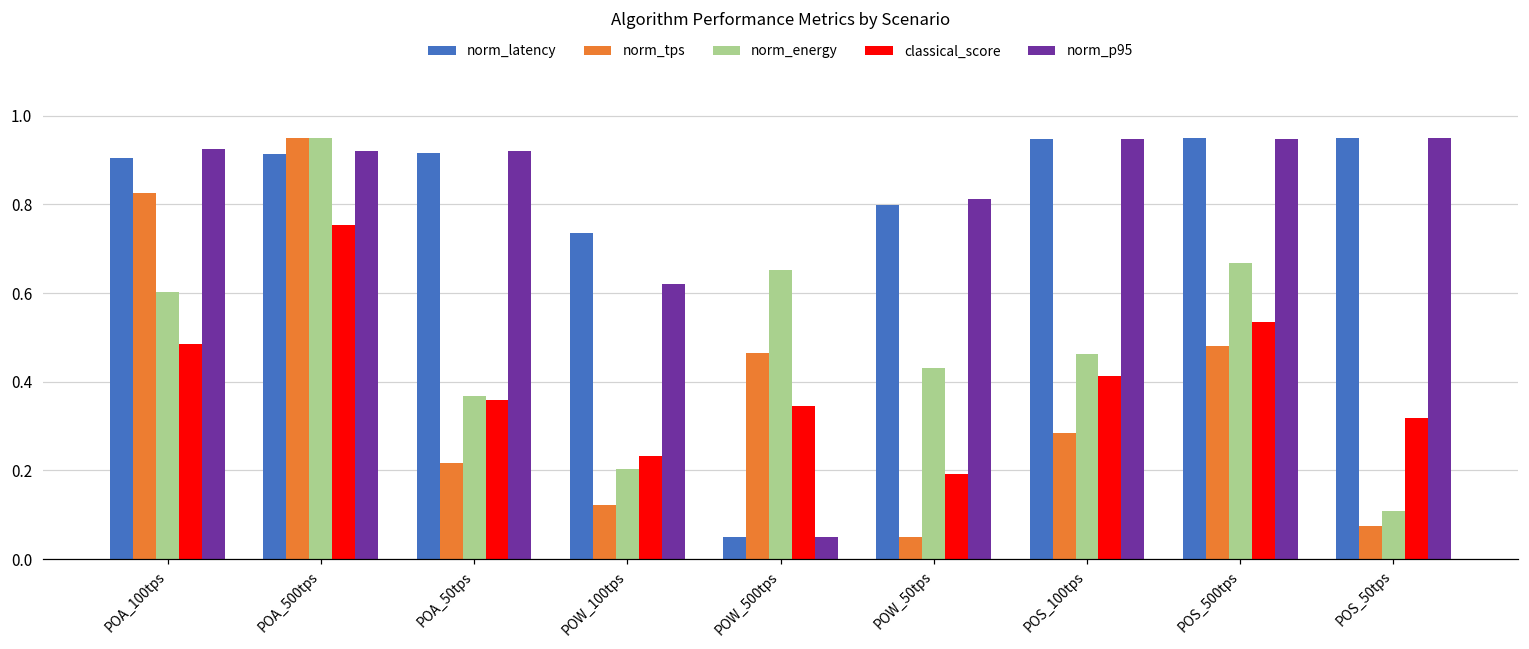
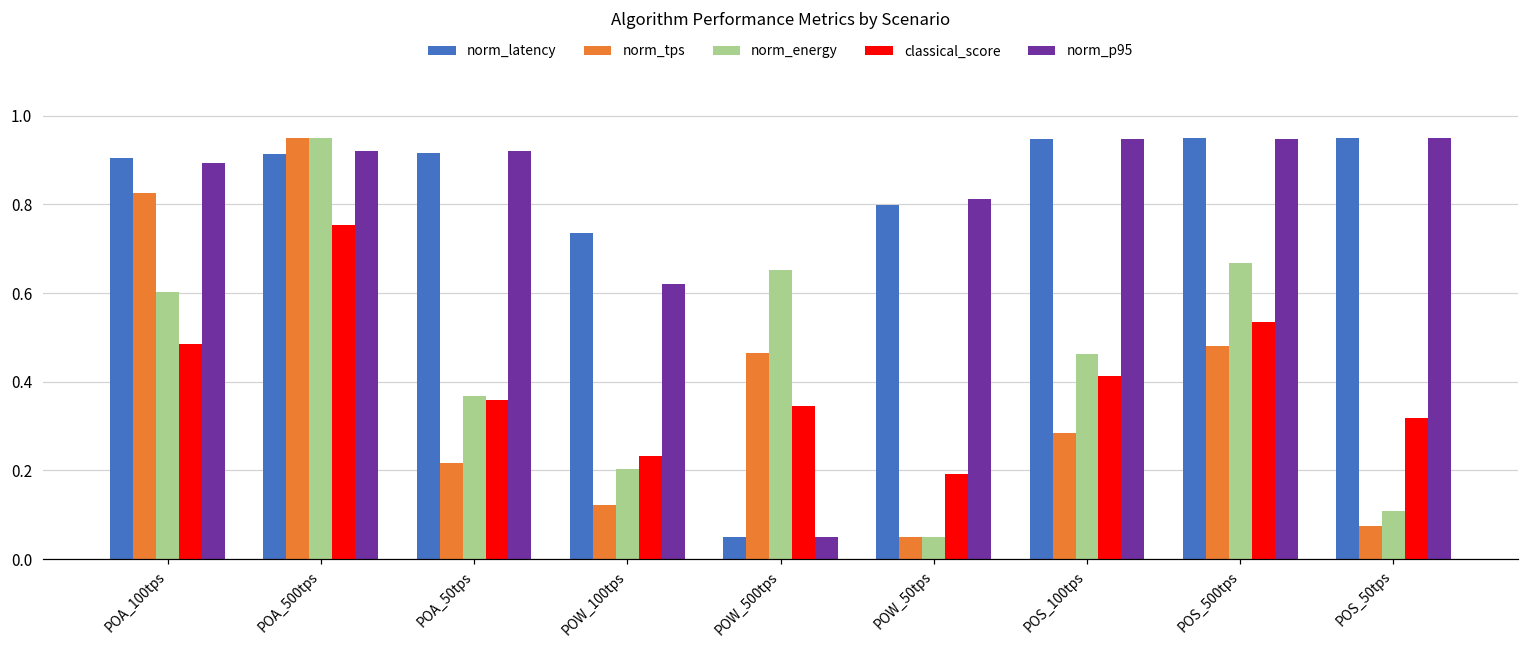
norm_p95, POA_100tps: 0.93 -> 0.89
norm_energy, POW_50tps: 0.43 -> 0.05
